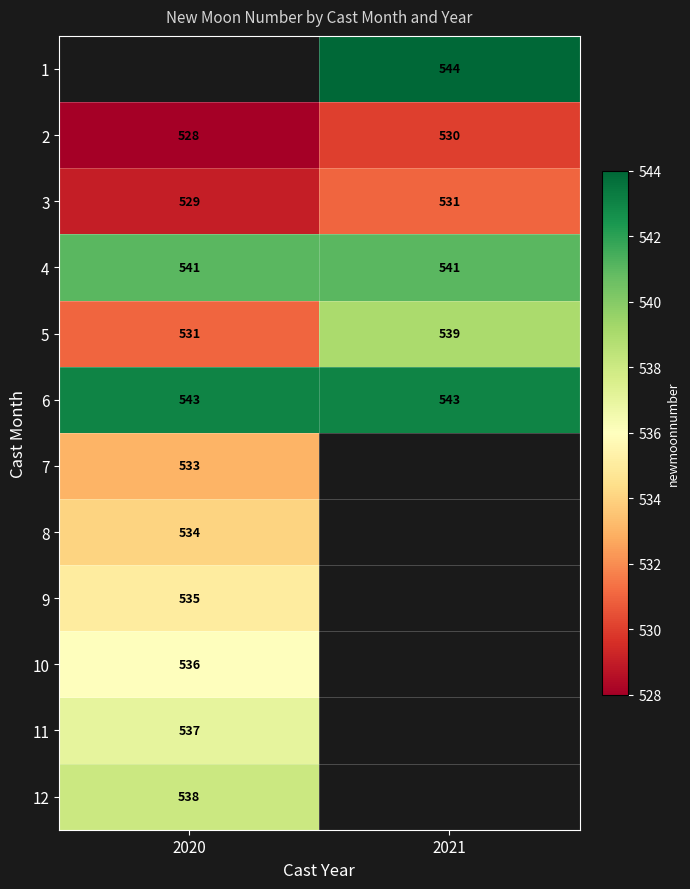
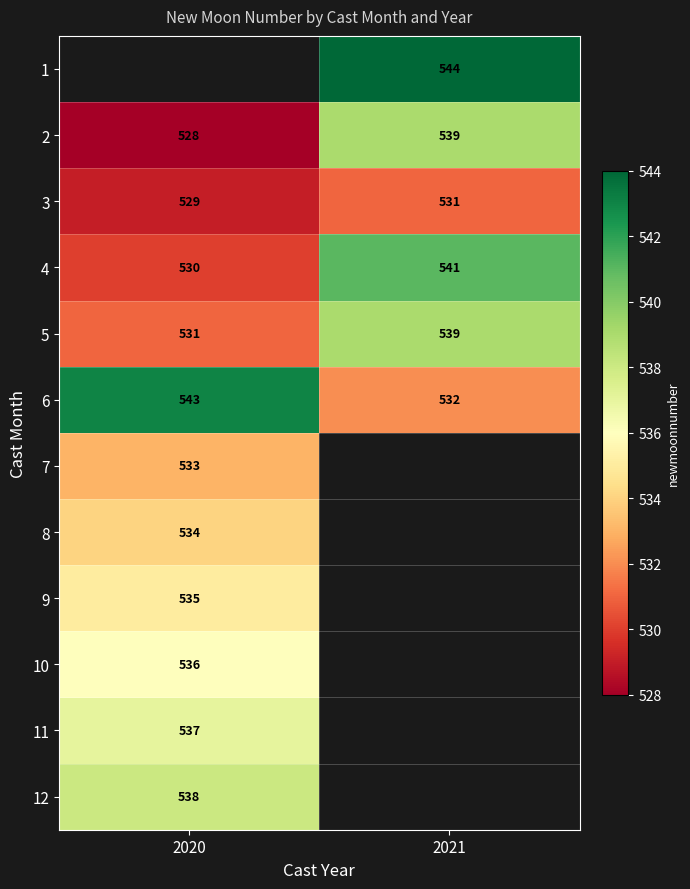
2, 2021: 530 -> 539
4, 2020: 541 -> 530
6, 2021: 543 -> 532
